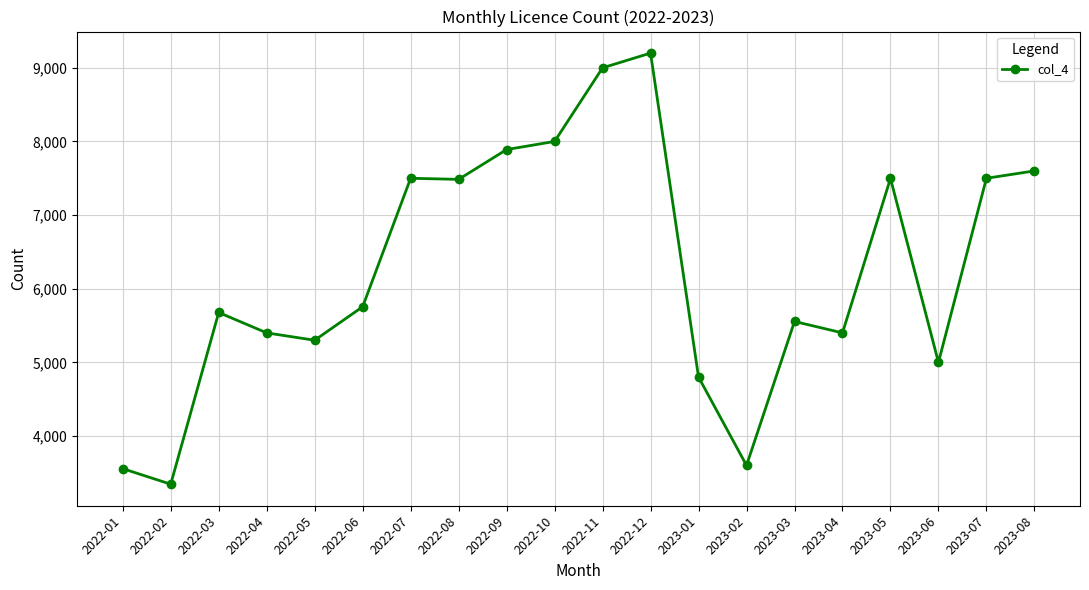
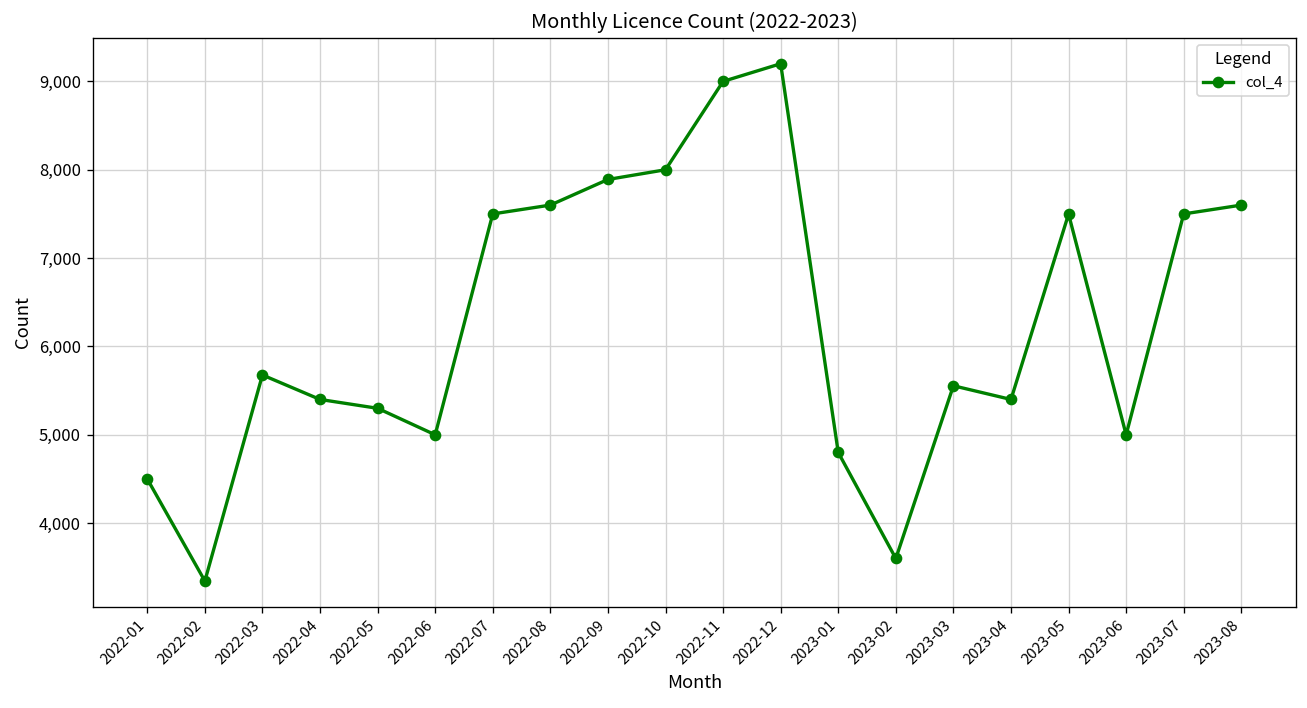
2022-01: 3,600 -> 4,500
2022-06: 5,800 -> 5,000
2022-08: 7,500 -> 7,600
